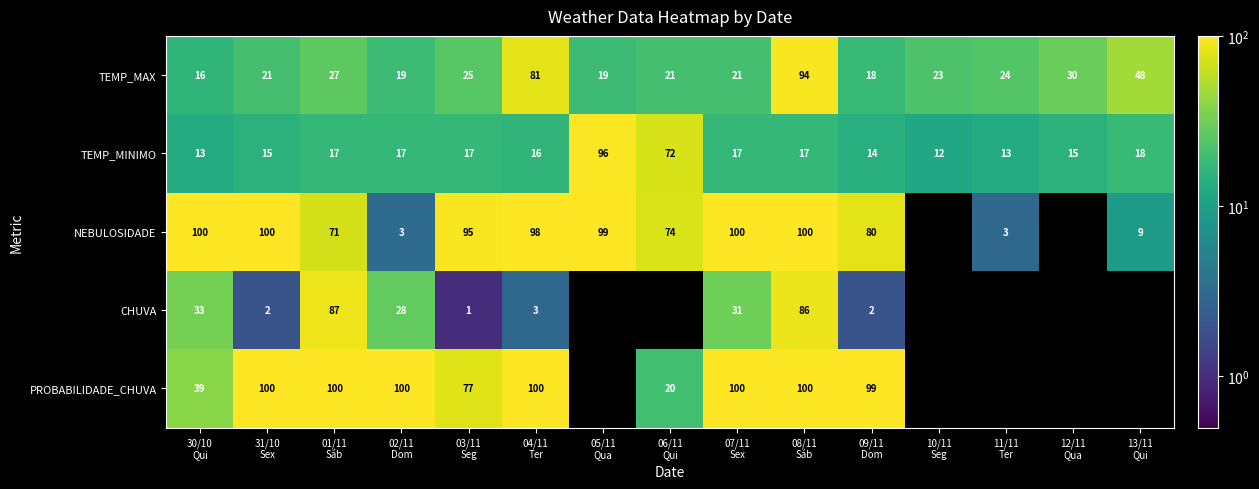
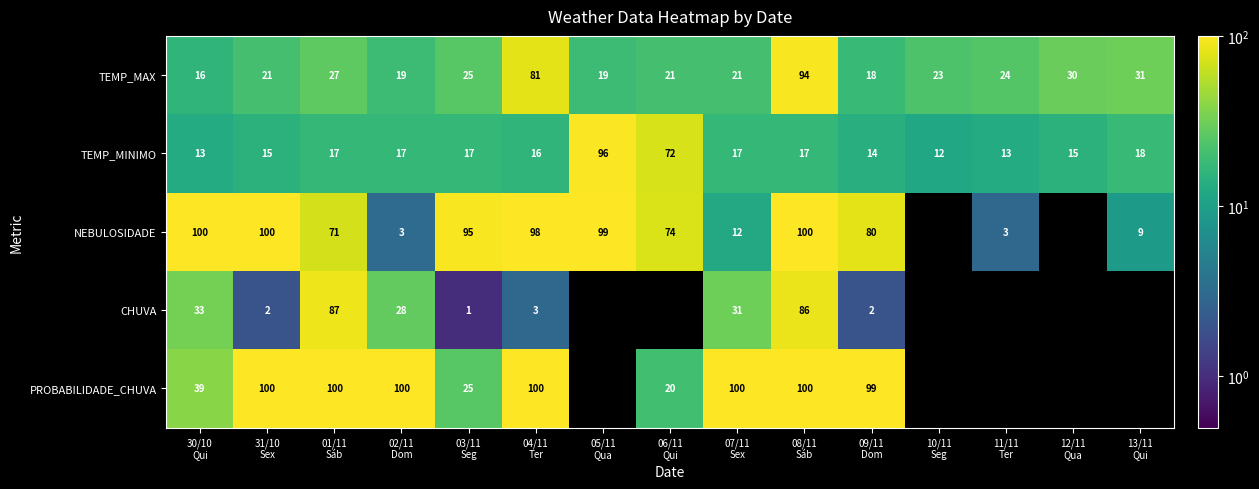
TEMP_MAX, 13/11 Qui: 48 -> 31
NEBULOSIDADE, 07/11 Sex: 100 -> 12
PROBABILIDADE_CHUVA, 03/11 Seg: 77 -> 25
